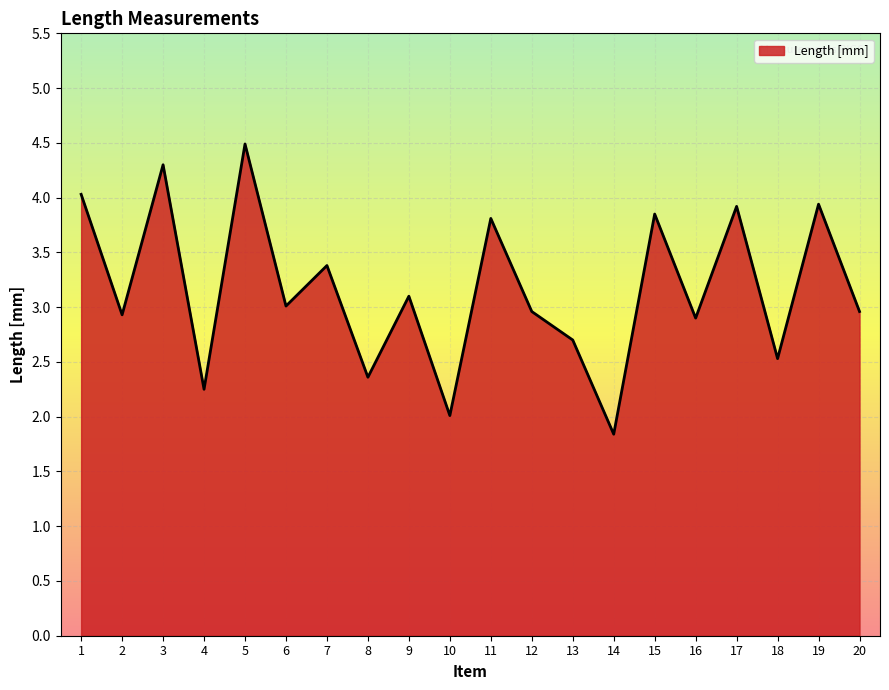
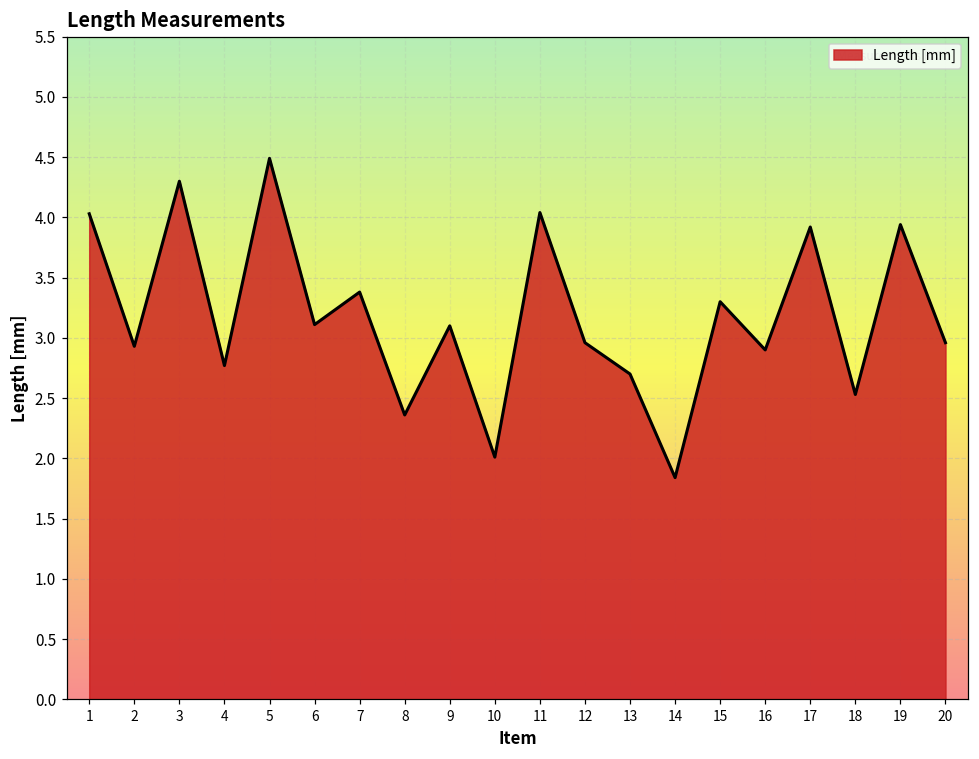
4: 2.25 -> 2.77
6: 3.01 -> 3.11
11: 3.81 -> 4.04
15: 3.85 -> 3.30
